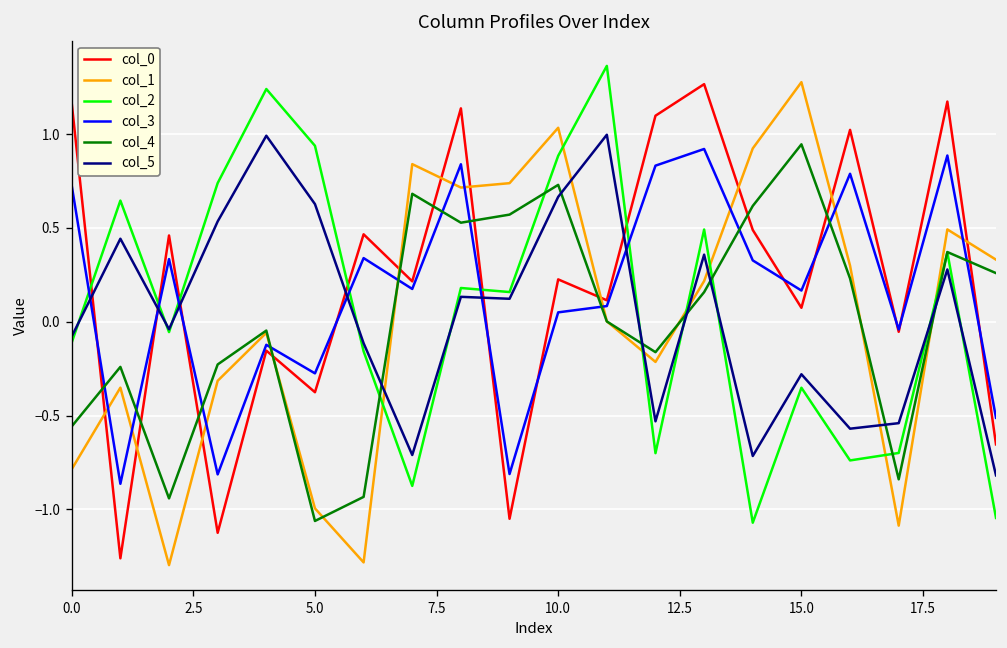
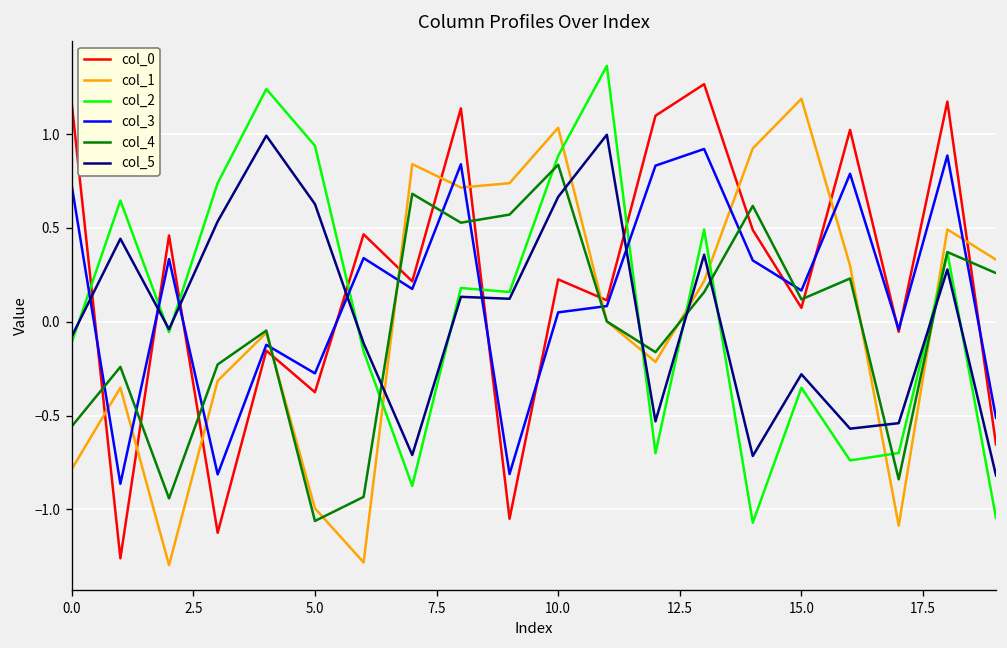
col_4, 10.0: 0.73 -> 0.84
col_1, 15.0: 1.28 -> 1.19
col_4, 15.0: 0.95 -> 0.12
